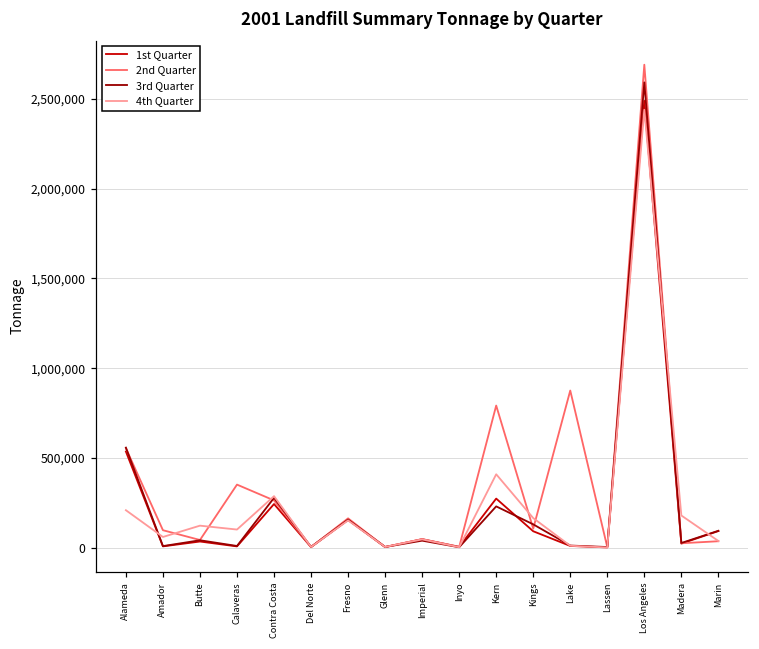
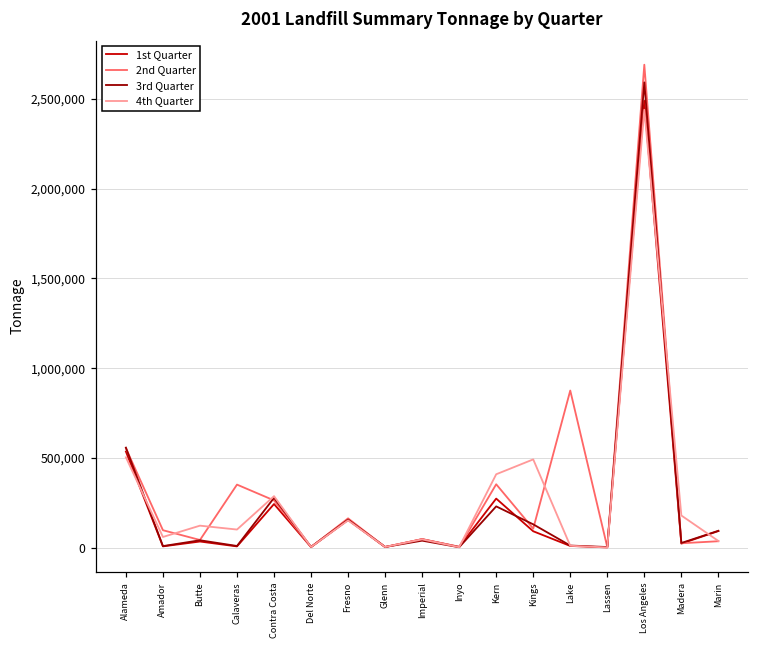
4th Quarter, Alameda: 210,000 -> 500,000
2nd Quarter, Kern: 790,000 -> 350,000
4th Quarter, Kings: 170,000 -> 490,000
